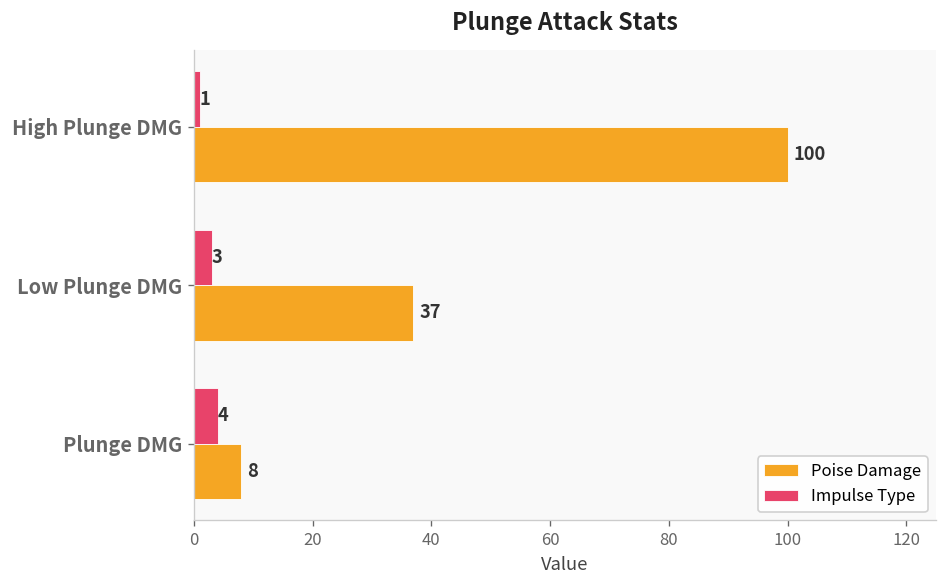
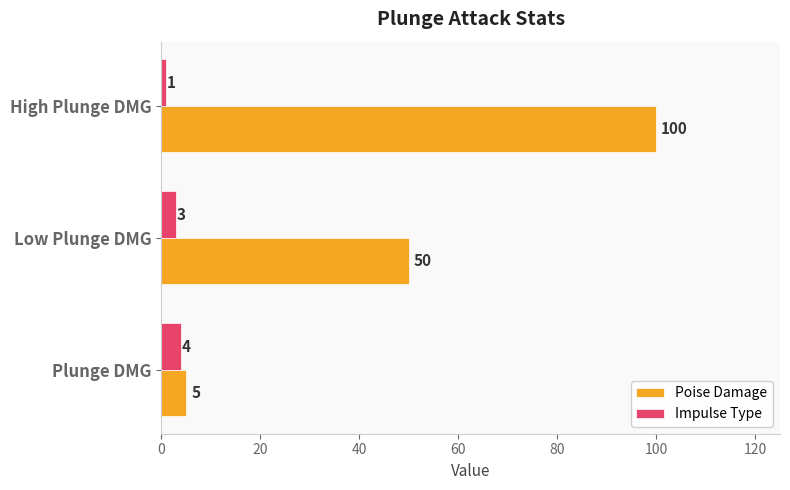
Poise Damage, Low Plunge DMG: 37 -> 50
Poise Damage, Plunge DMG: 8 -> 5
